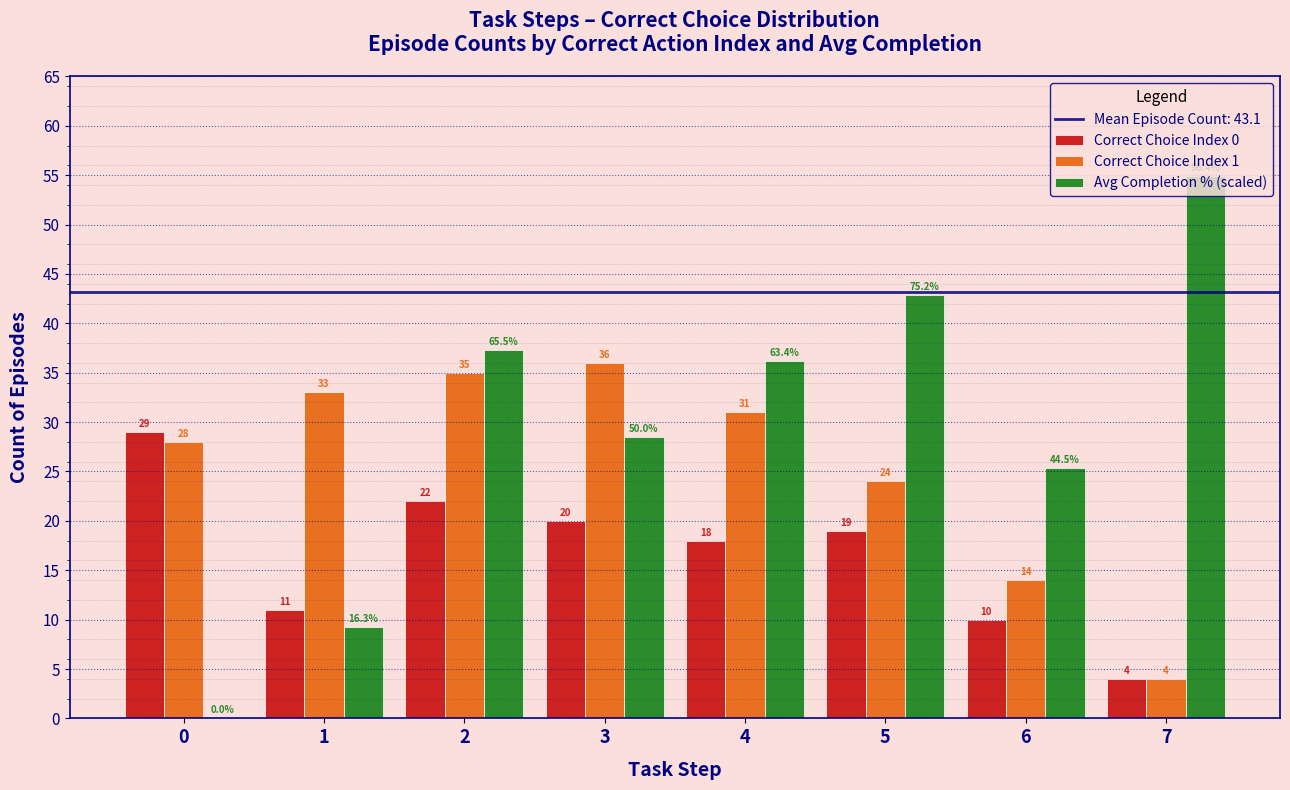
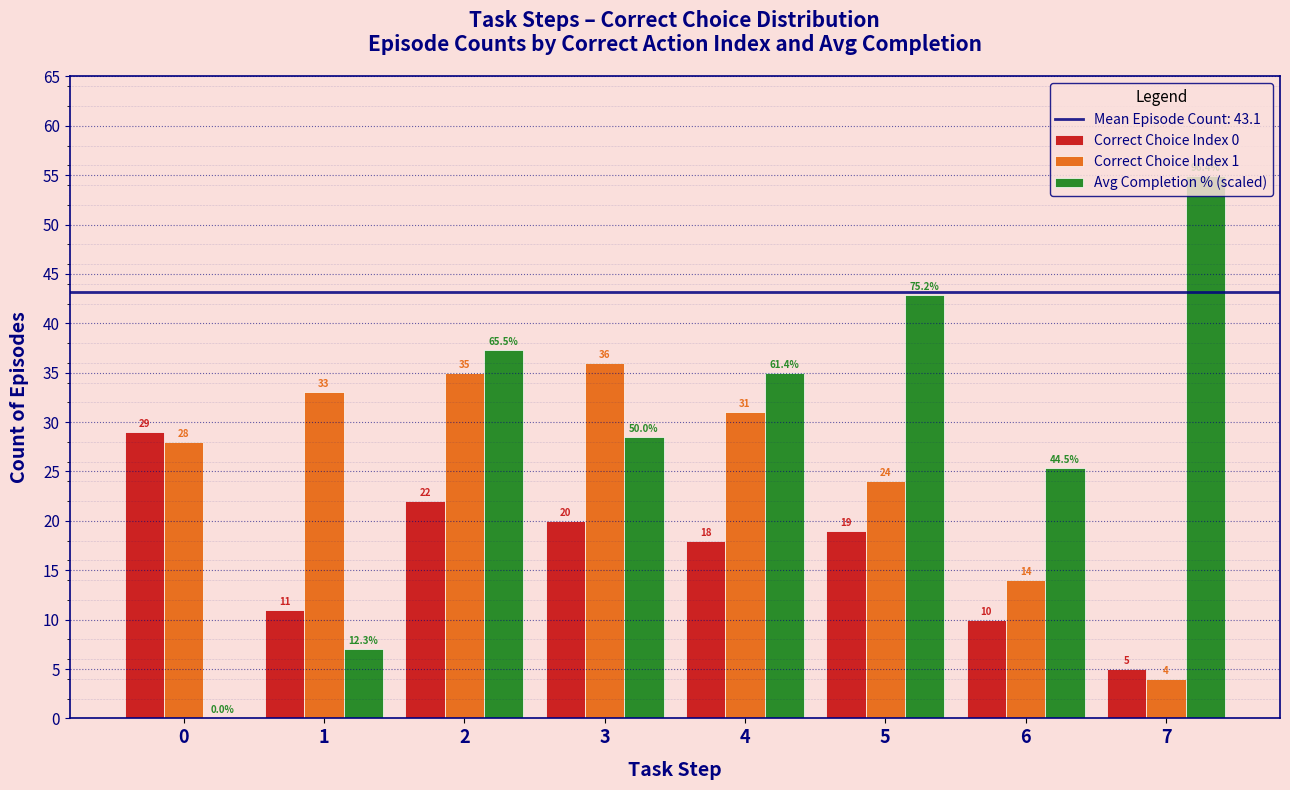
Avg Completion % (scaled), 1: 16.3% -> 12.3%
Avg Completion % (scaled), 4: 63.4% -> 61.4%
Correct Choice Index 0, 7: 4 -> 5
